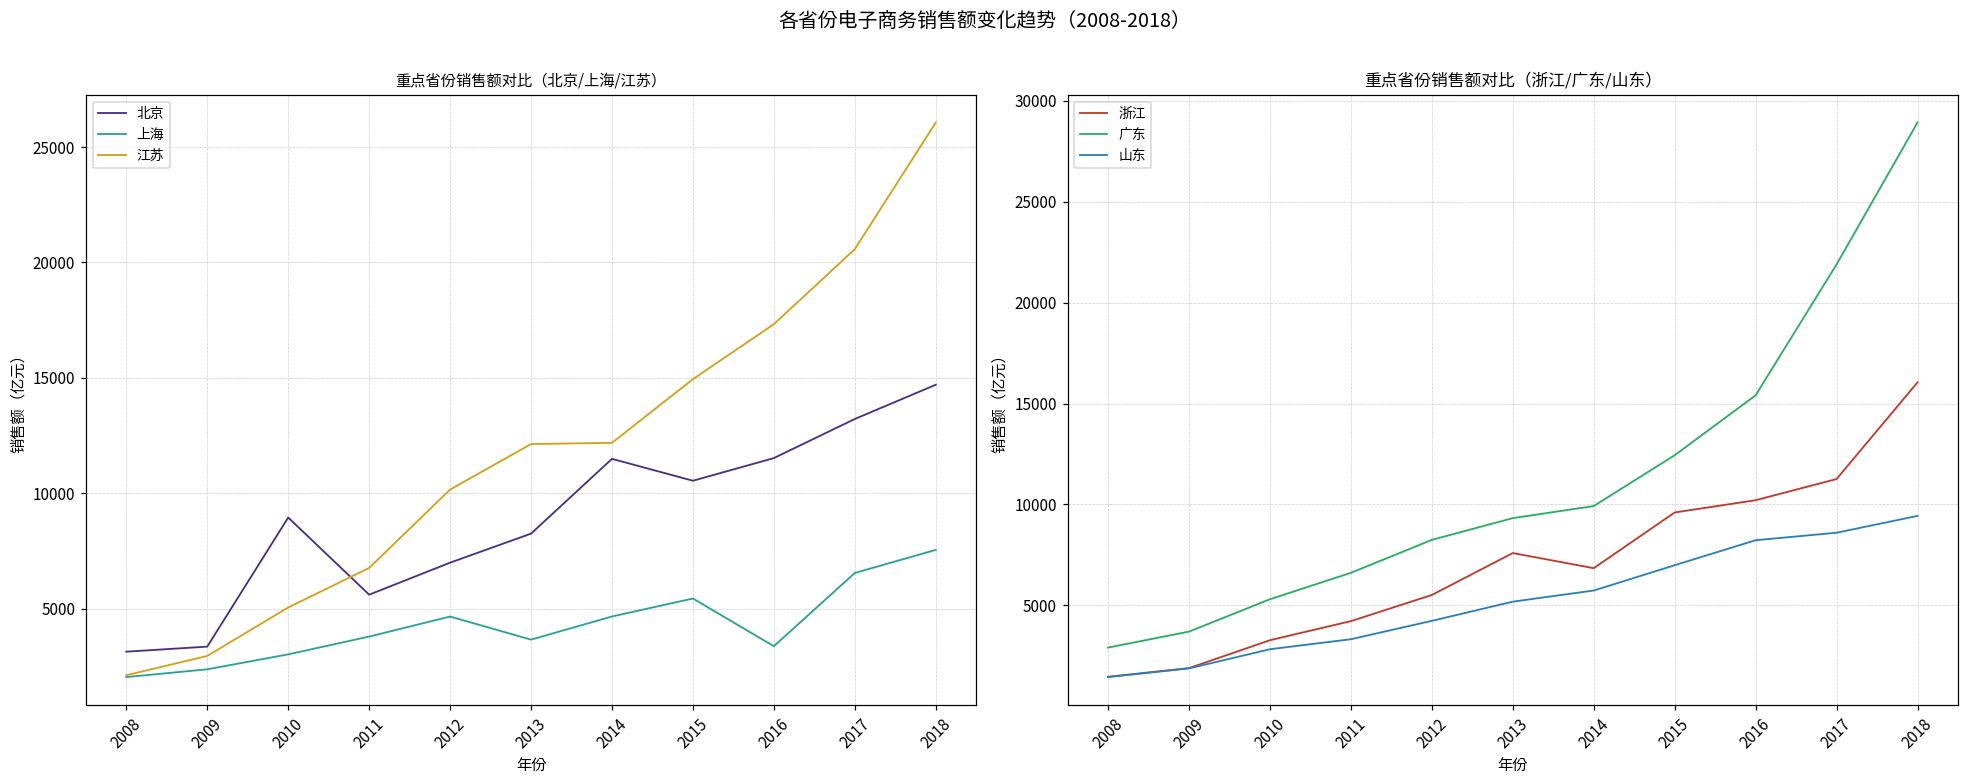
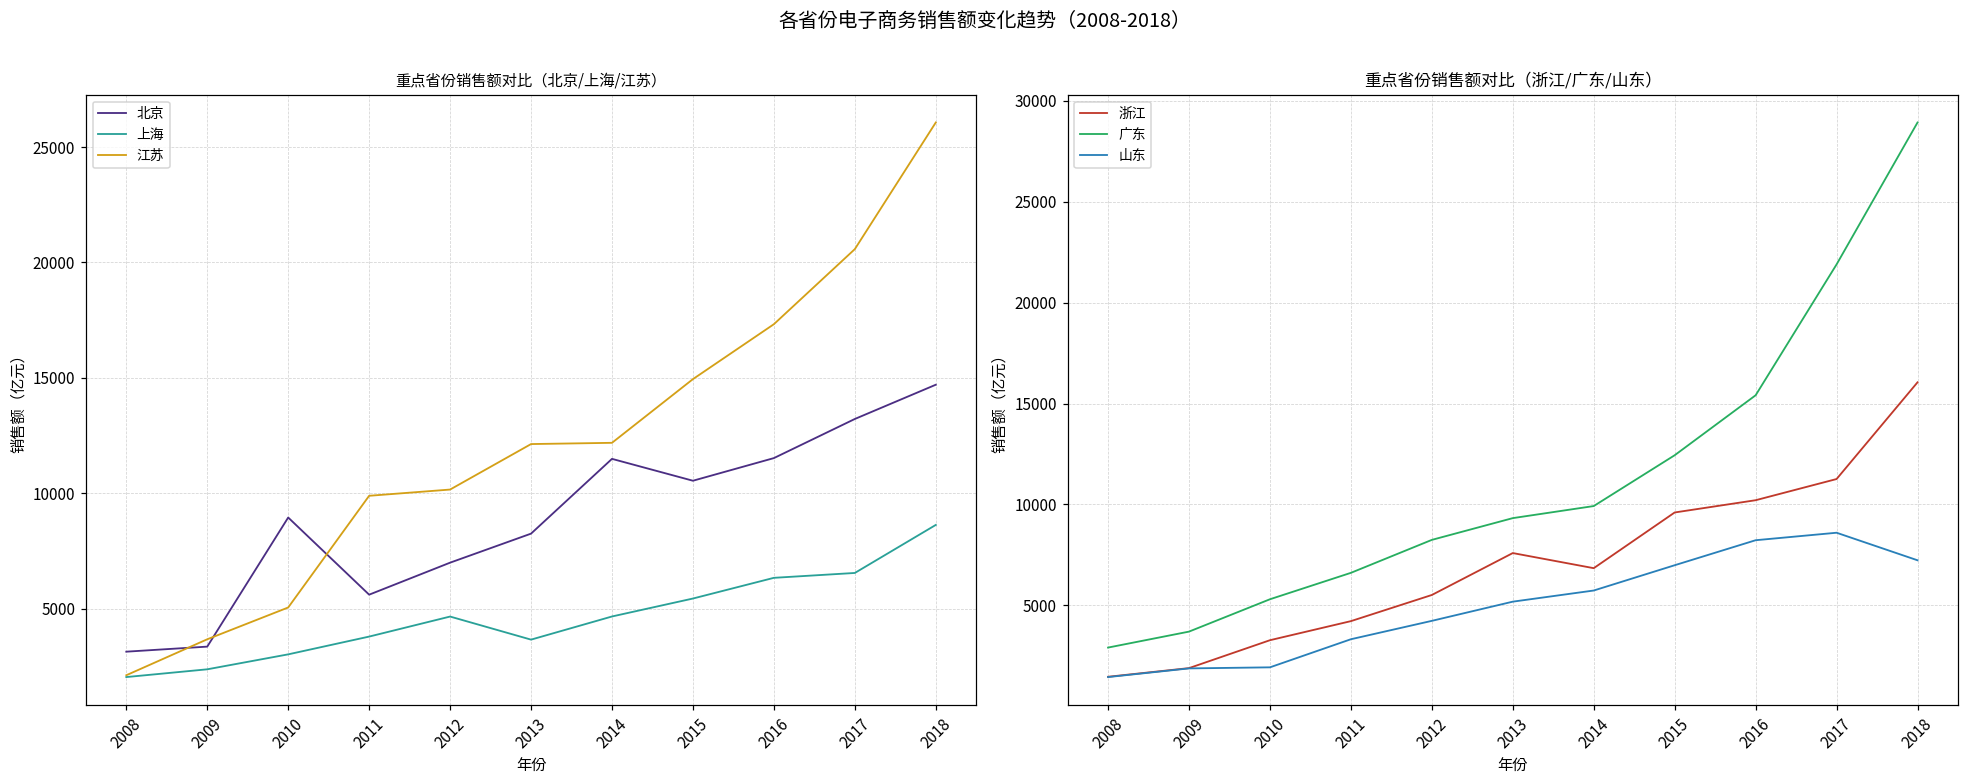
重点省份销售额对比（北京/上海/江苏）, 江苏, 2009: 2900 -> 3700
重点省份销售额对比（北京/上海/江苏）, 江苏, 2011: 6800 -> 9900
重点省份销售额对比（北京/上海/江苏）, 上海, 2016: 3400 -> 6300
重点省份销售额对比（北京/上海/江苏）, 上海, 2018: 7500 -> 8600
重点省份销售额对比（浙江/广东/山东）, 山东, 2010: 2800 -> 1900
重点省份销售额对比（浙江/广东/山东）, 山东, 2018: 9400 -> 7200
